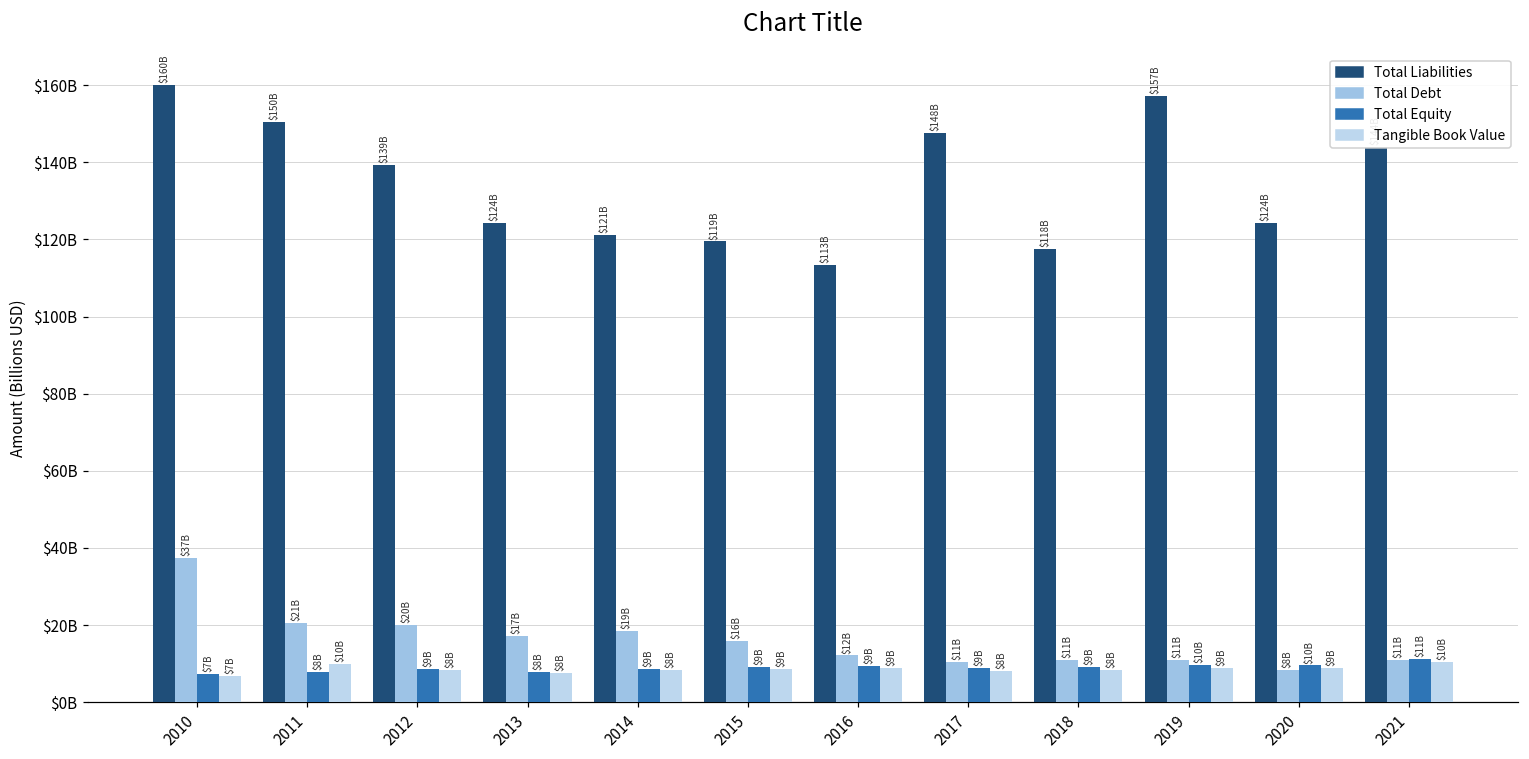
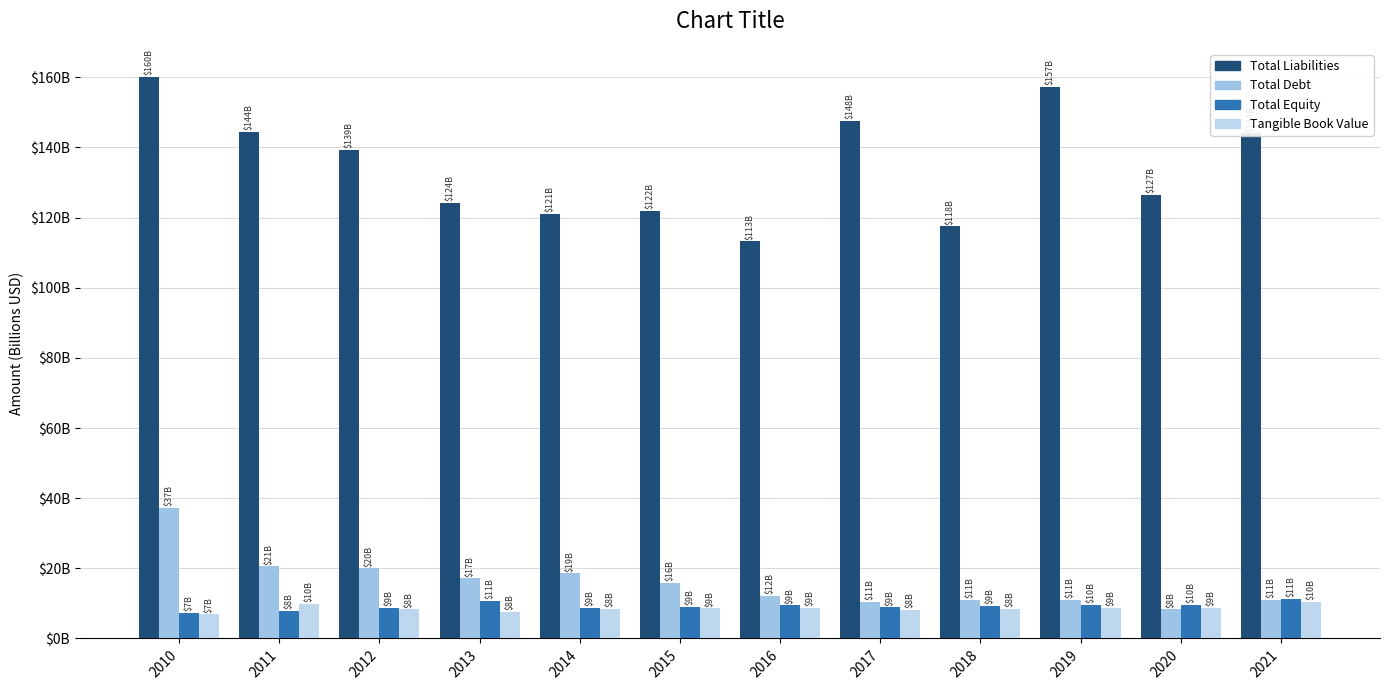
Total Liabilities, 2011: $150B -> $144B
Total Equity, 2013: $8B -> $11B
Total Liabilities, 2015: $119B -> $122B
Total Liabilities, 2020: $124B -> $127B
